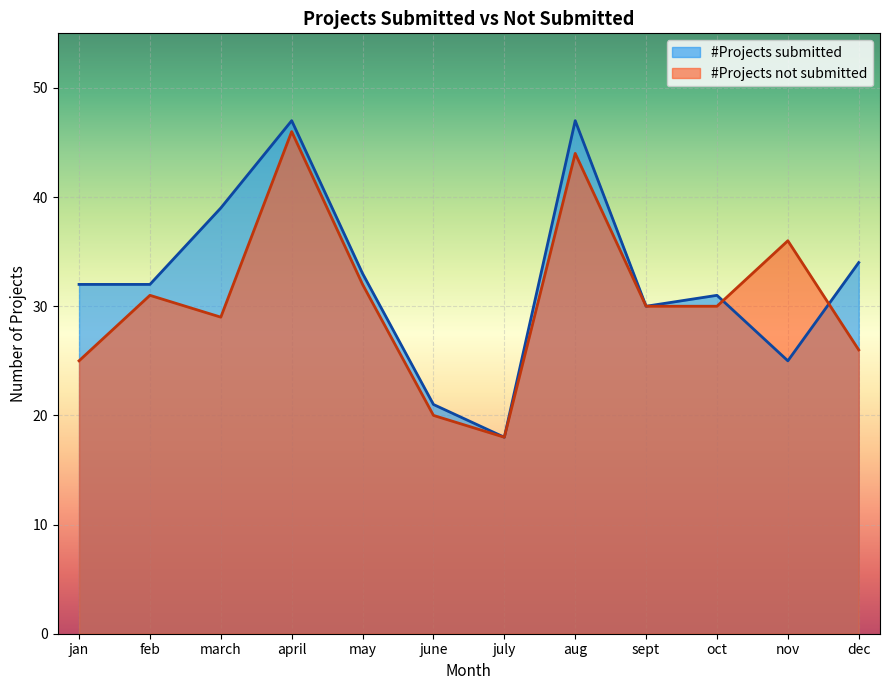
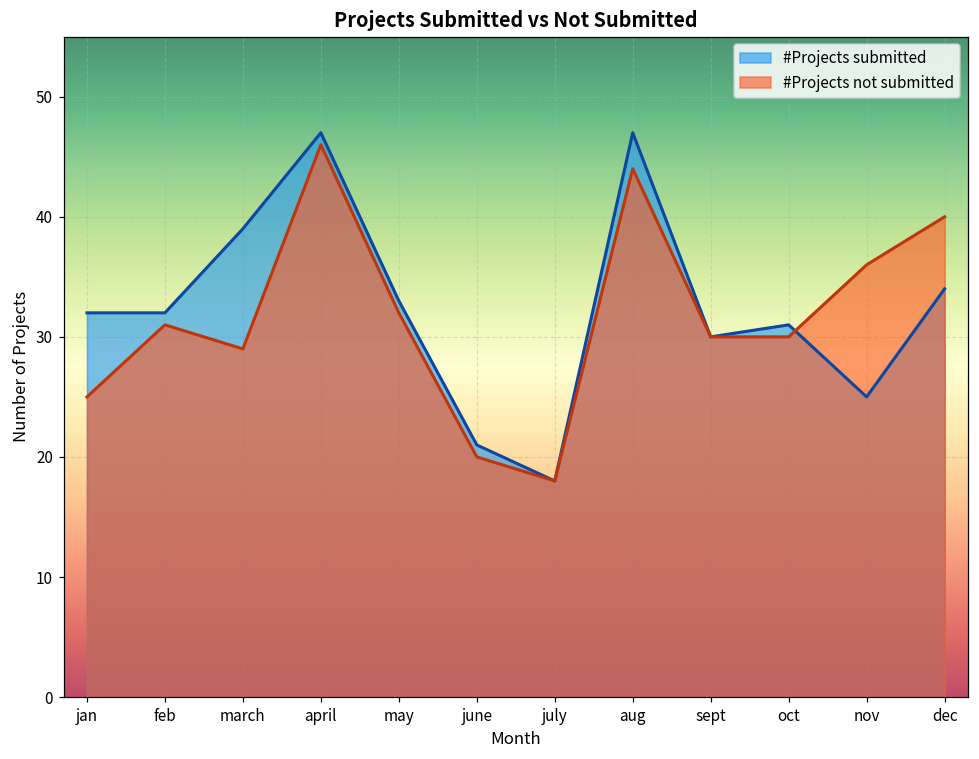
#Projects not submitted, dec: 26 -> 40
